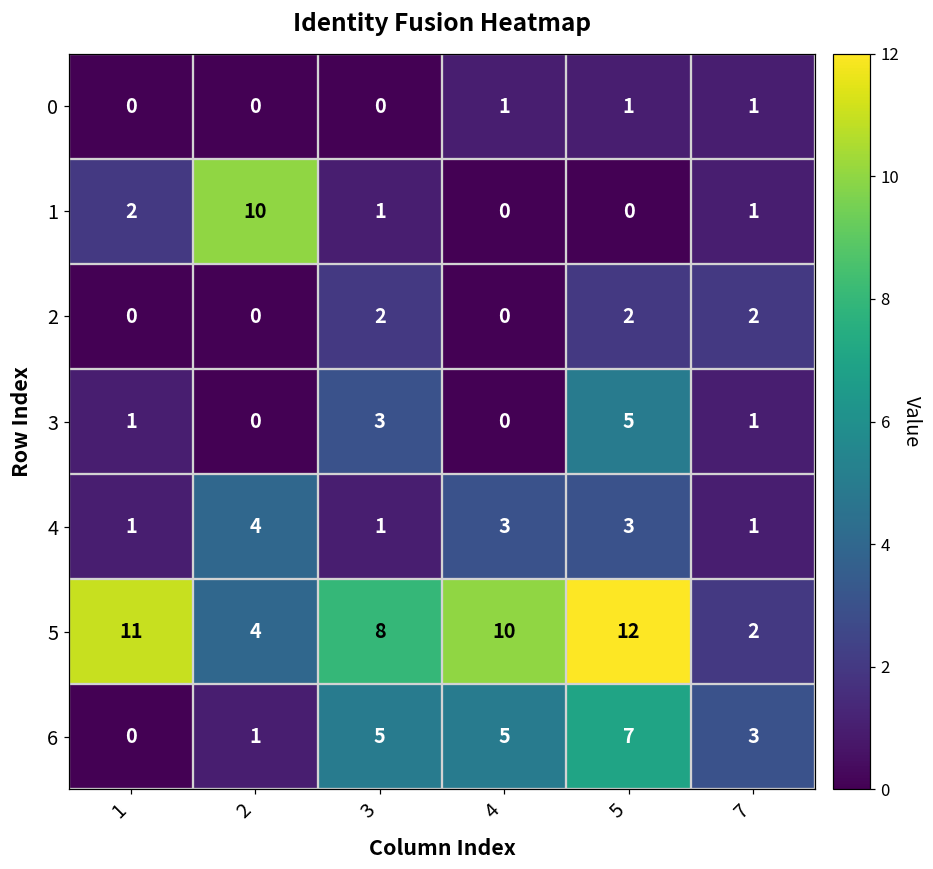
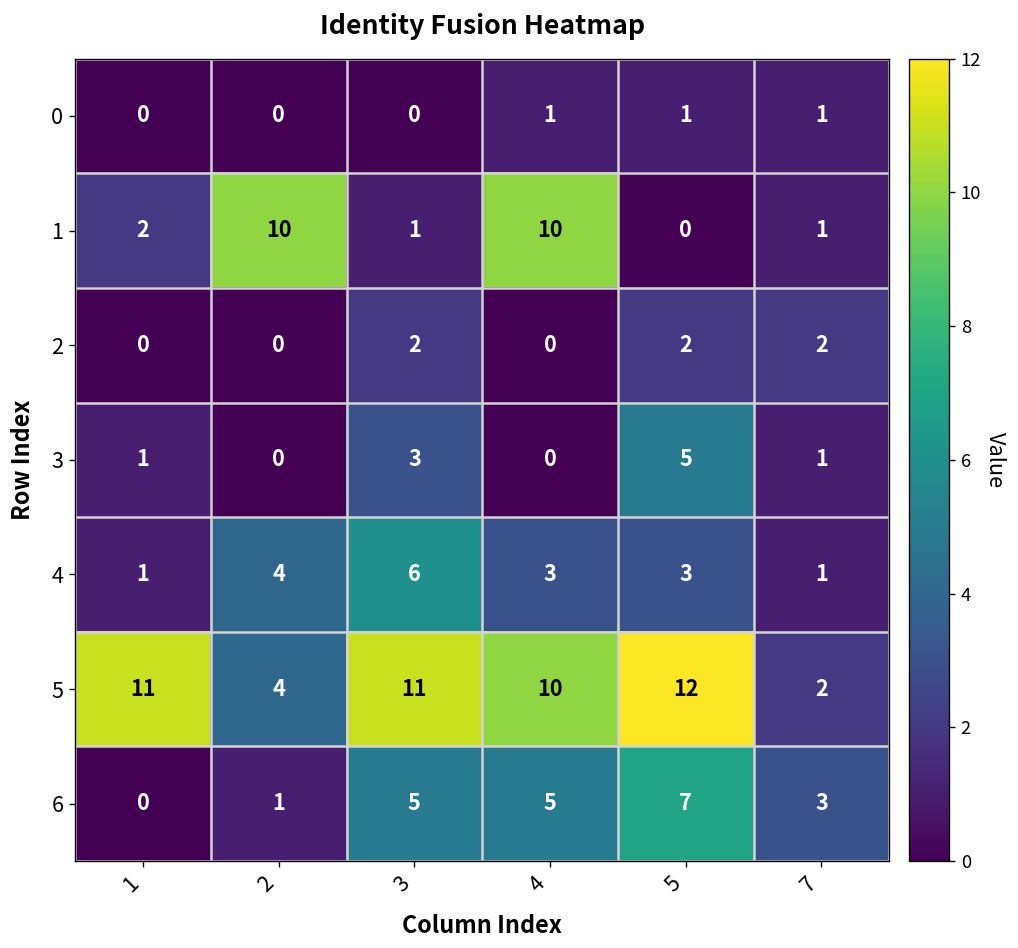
1, 4: 0 -> 10
4, 3: 1 -> 6
5, 3: 8 -> 11
